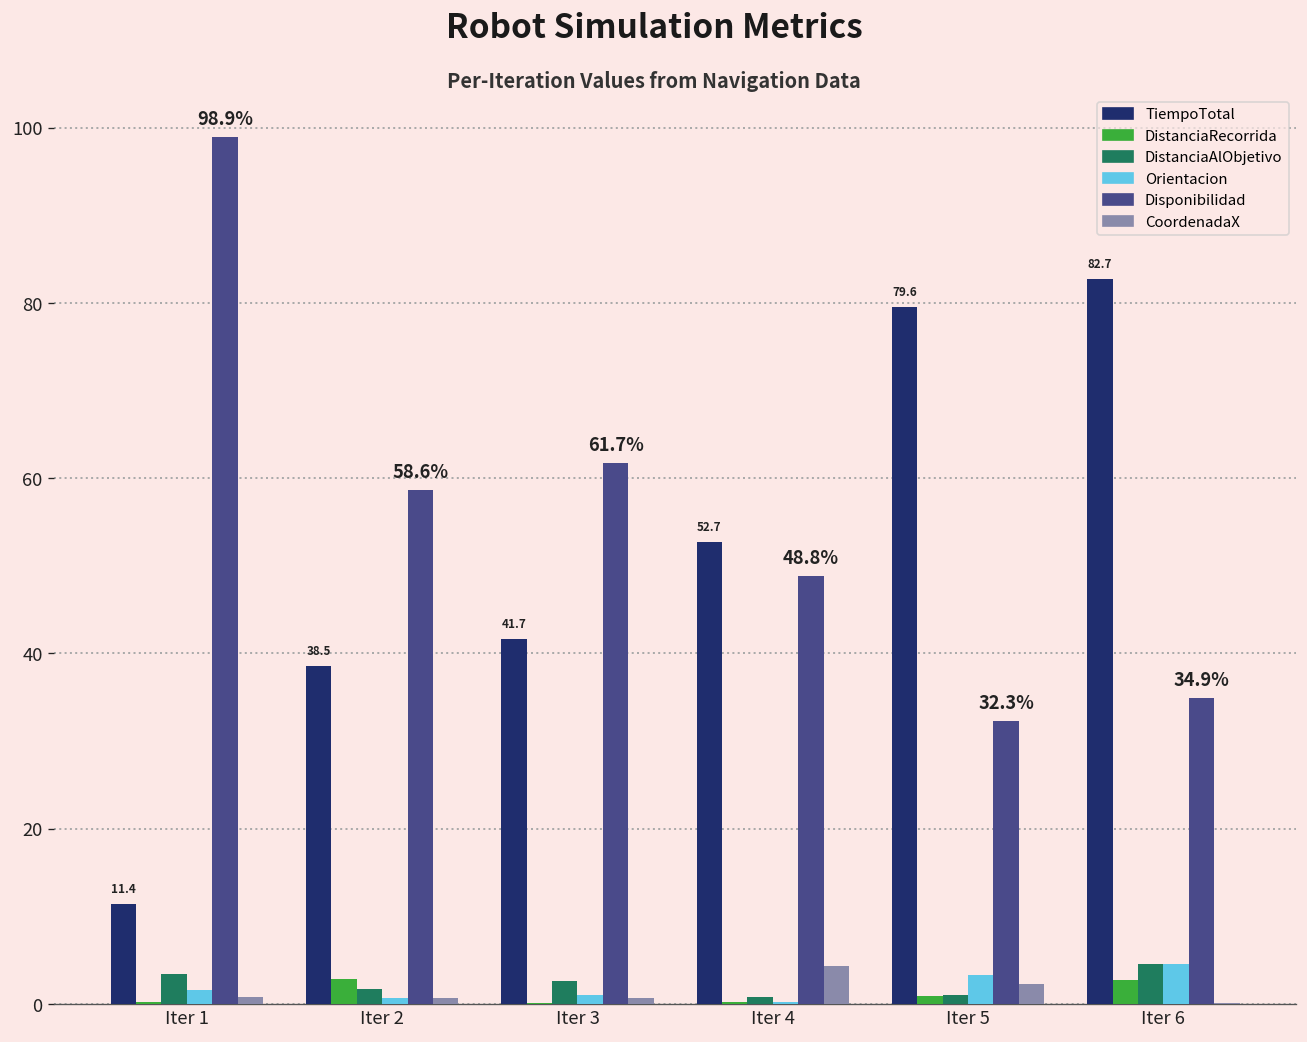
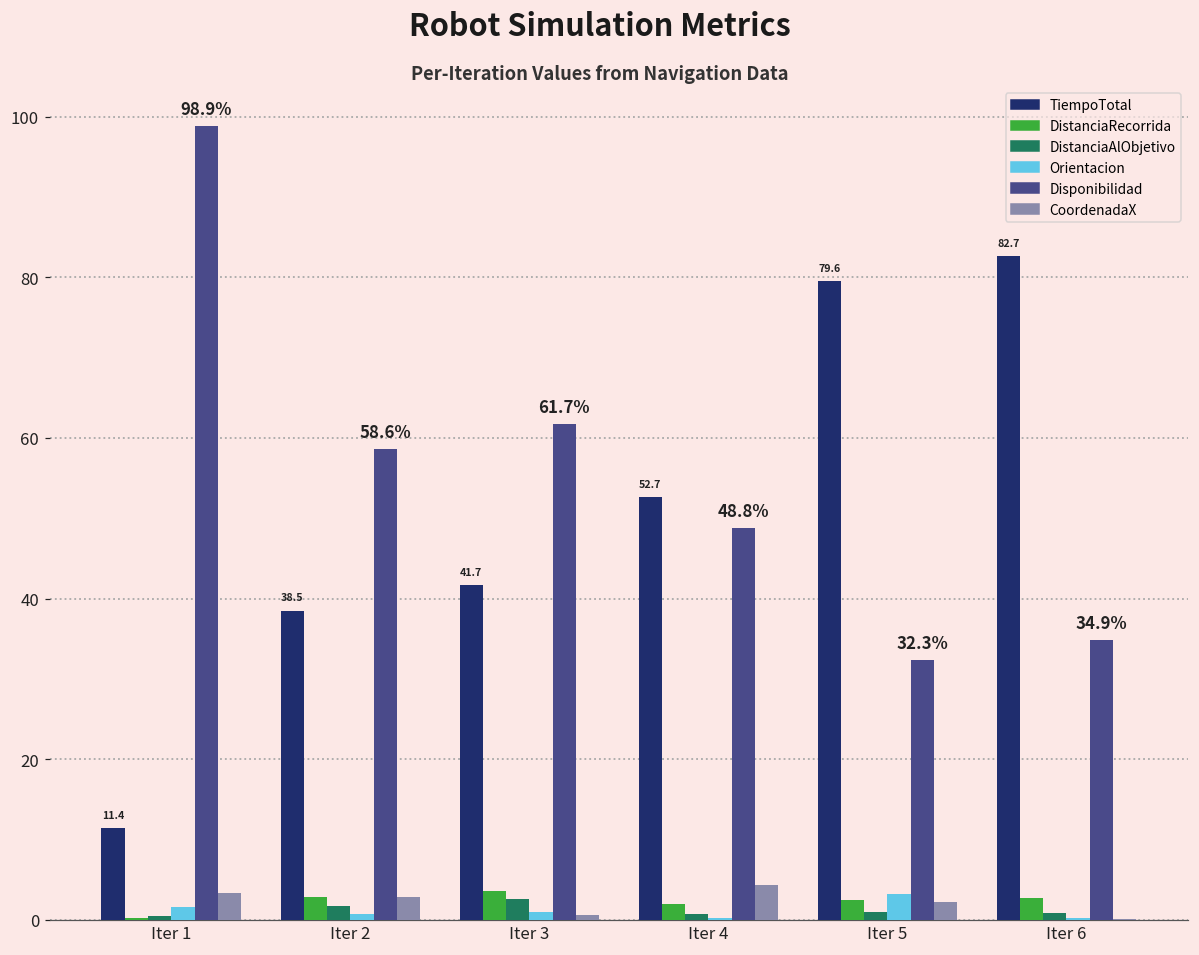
DistanciaAlObjetivo, Iter 1: 3 -> 0
CoordenadaX, Iter 1: 1 -> 3
CoordenadaX, Iter 2: 1 -> 3
DistanciaRecorrida, Iter 3: 0 -> 4
DistanciaRecorrida, Iter 4: 0 -> 2
DistanciaRecorrida, Iter 5: 1 -> 3
DistanciaAlObjetivo, Iter 6: 4 -> 1
Orientacion, Iter 6: 4 -> 0
